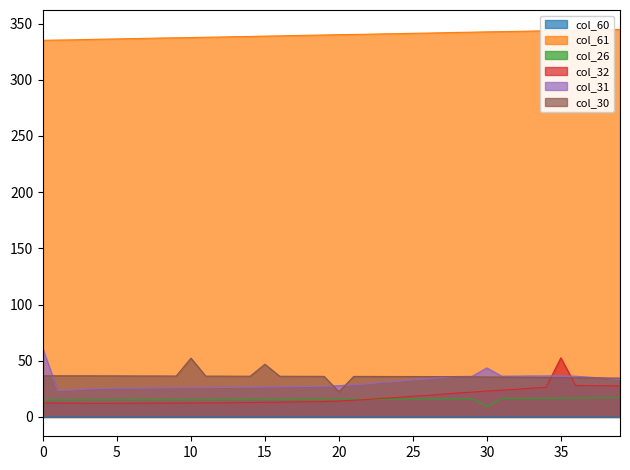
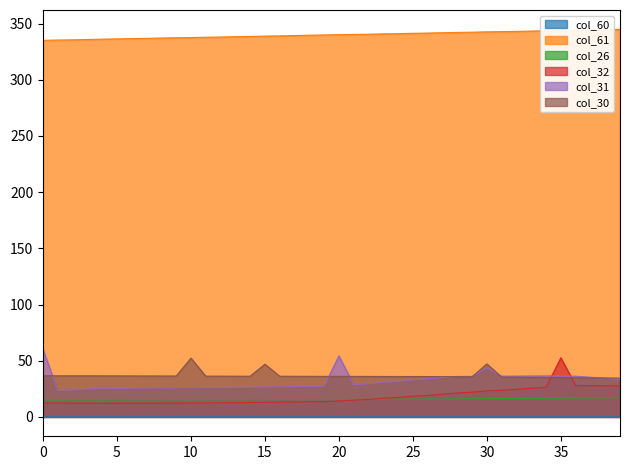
col_31, 20: 28 -> 54
col_30, 20: 22 -> 36
col_26, 30: 9 -> 16
col_30, 30: 36 -> 47
